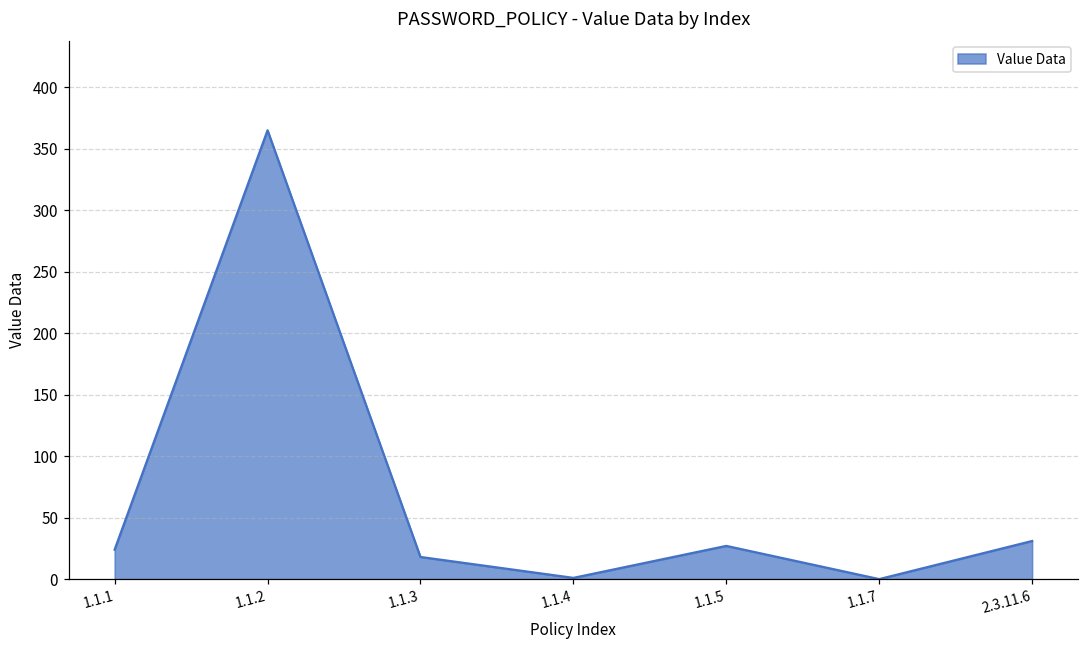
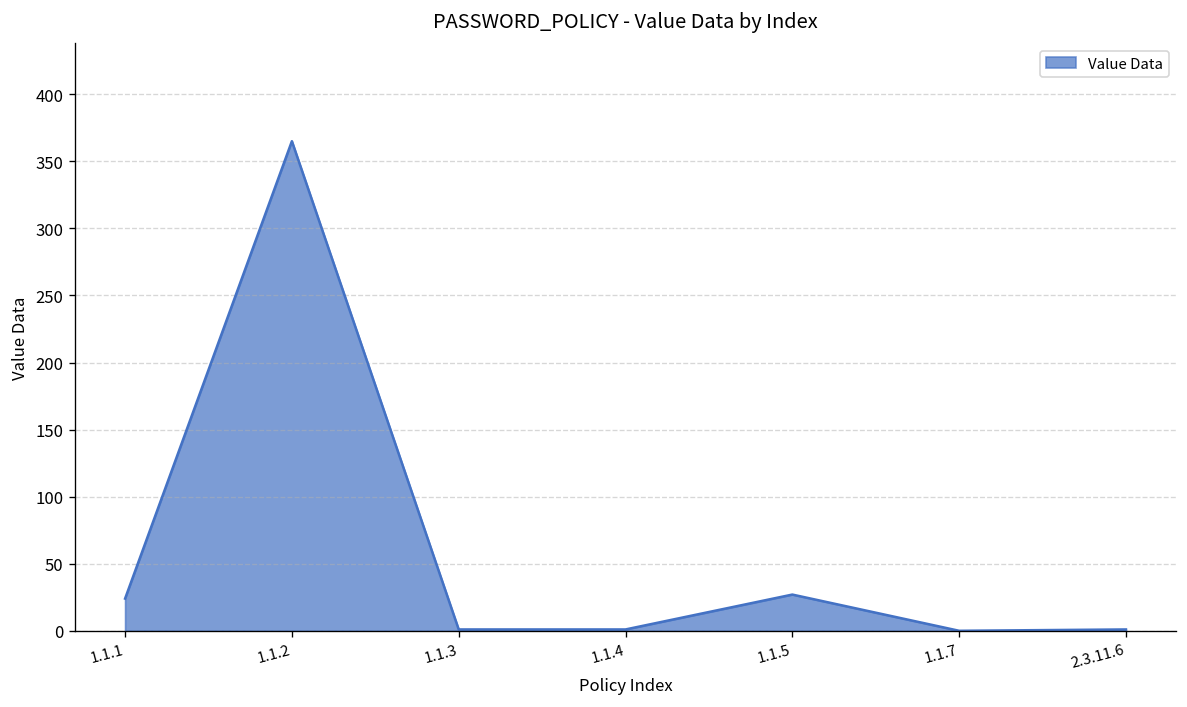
1.1.3: 18 -> 1
2.3.11.6: 31 -> 1
